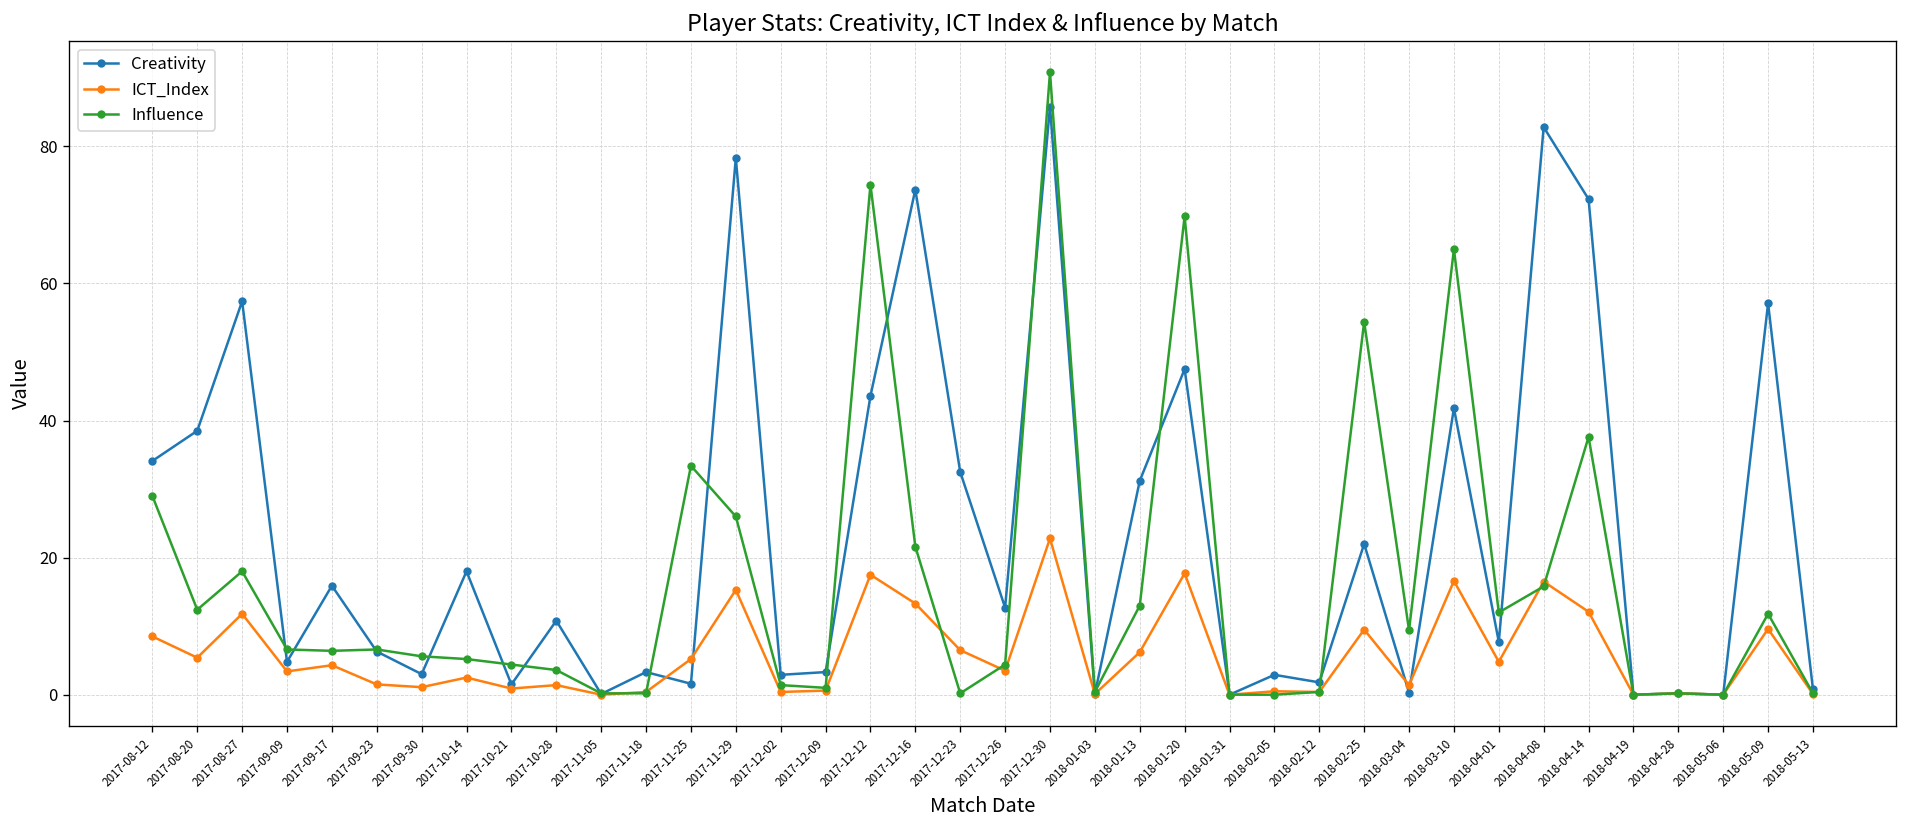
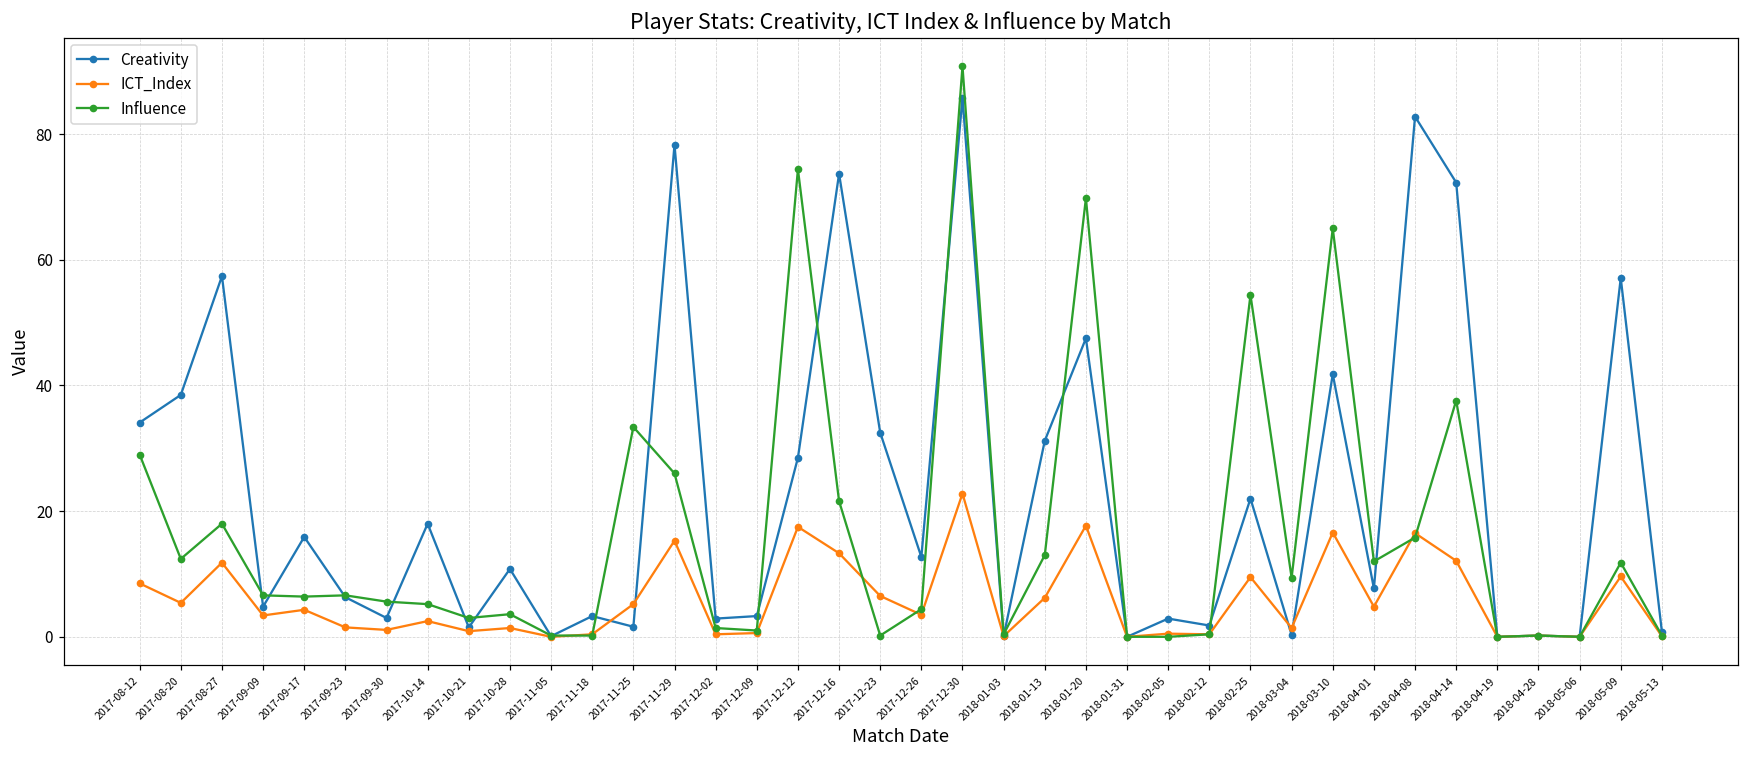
Influence, 2017-10-21: 4 -> 3
Creativity, 2017-12-12: 44 -> 29
